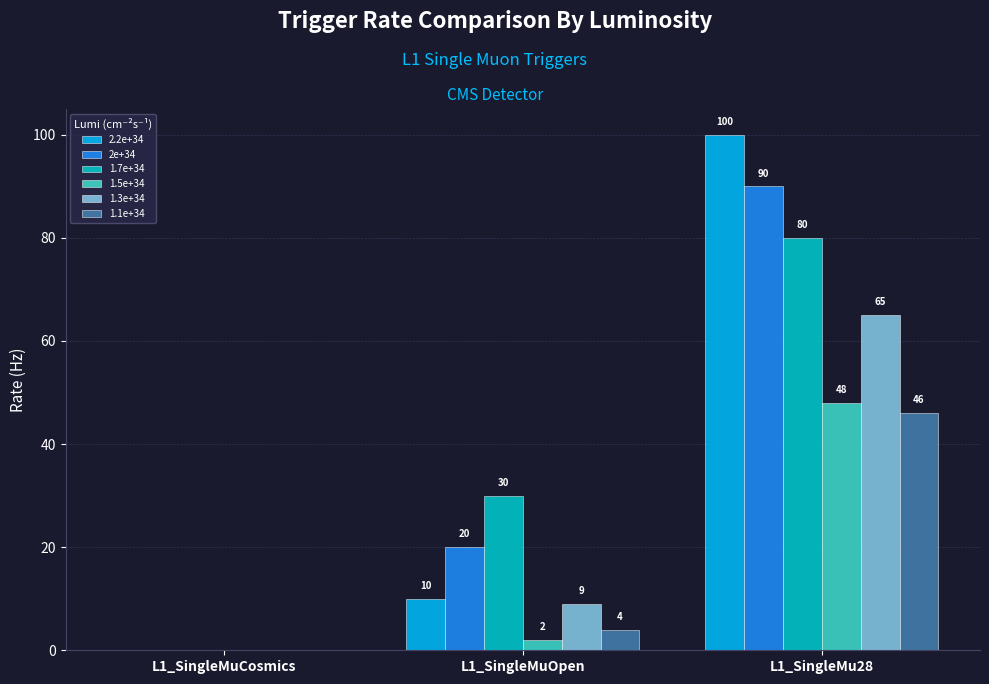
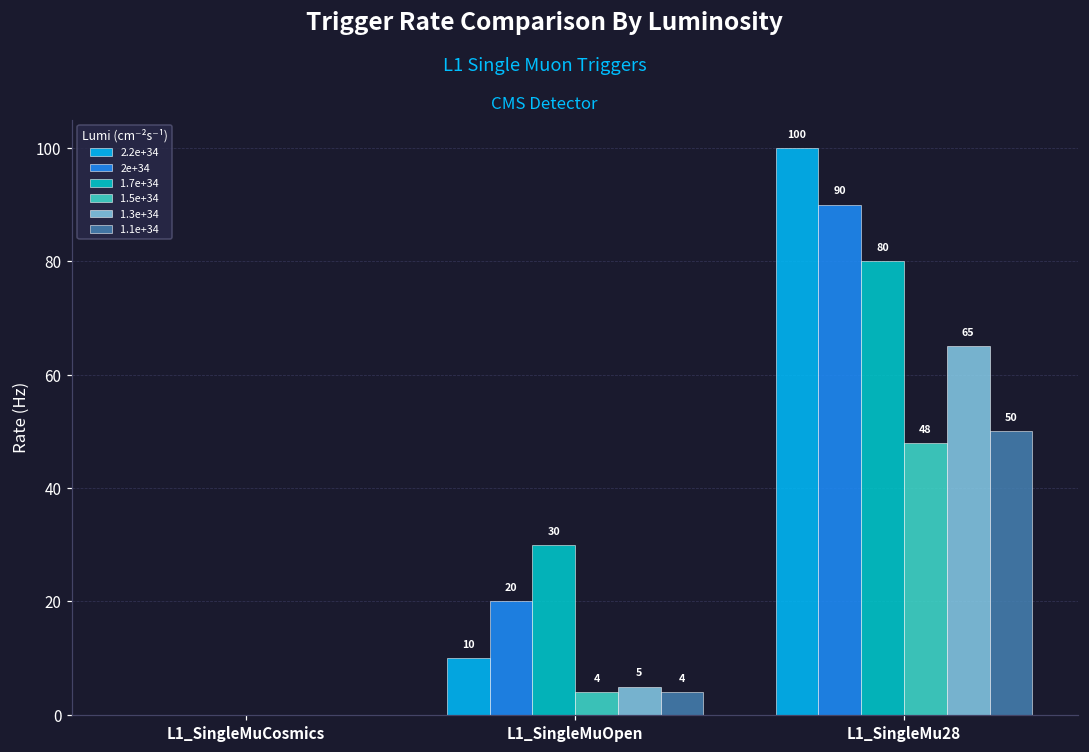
1.5e+34, L1_SingleMuOpen: 2 -> 4
1.3e+34, L1_SingleMuOpen: 9 -> 5
1.1e+34, L1_SingleMu28: 46 -> 50
